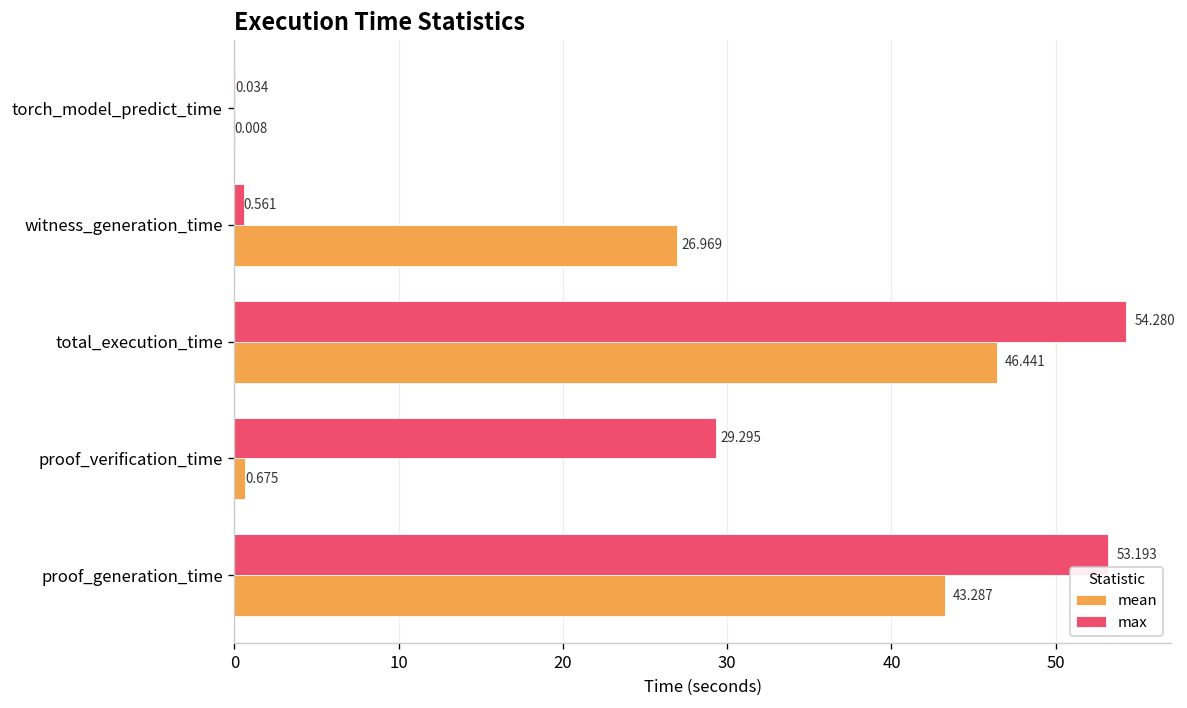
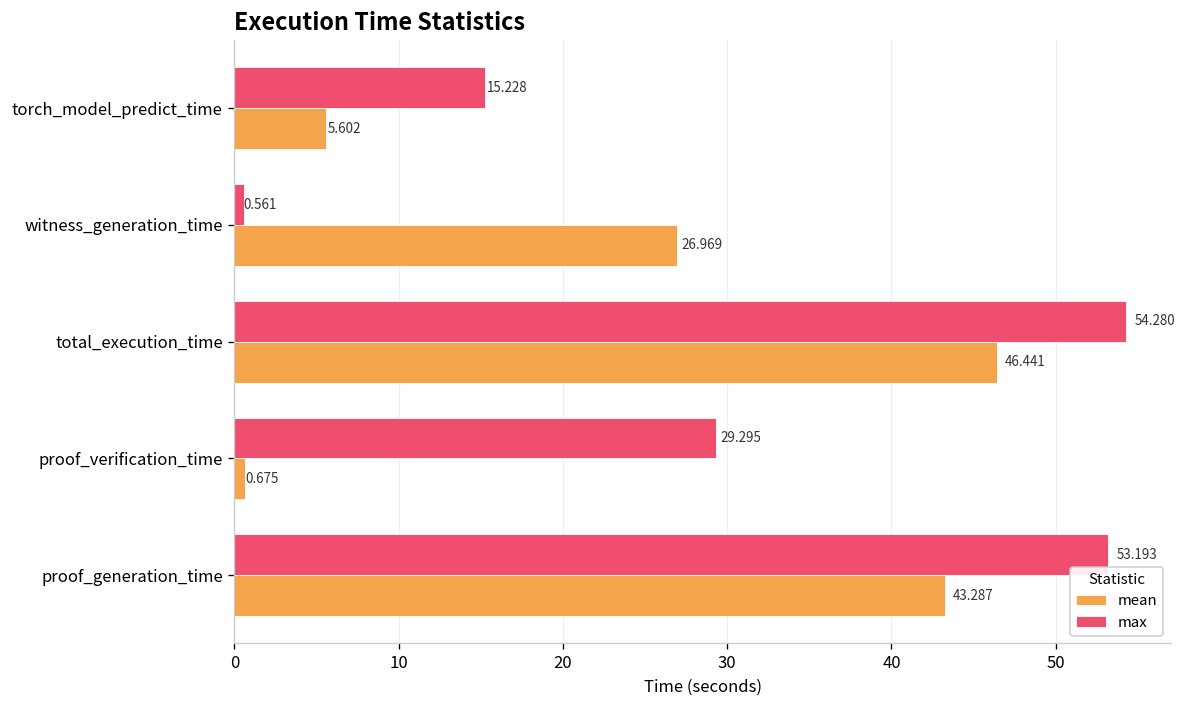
max, torch_model_predict_time: 0.034 -> 15.228
mean, torch_model_predict_time: 0.008 -> 5.602
